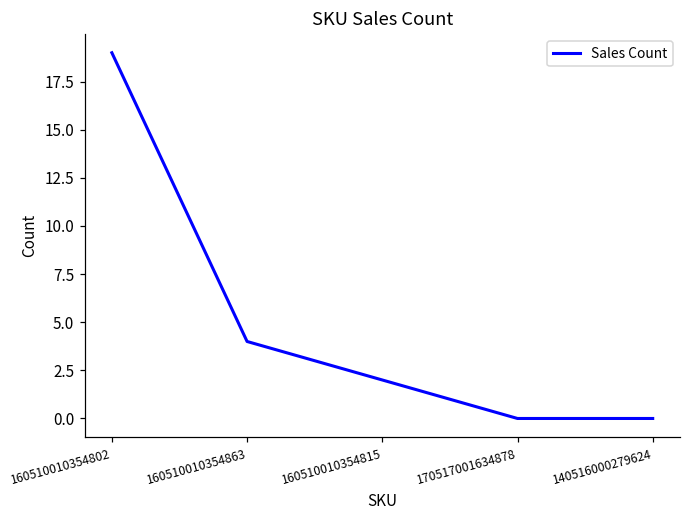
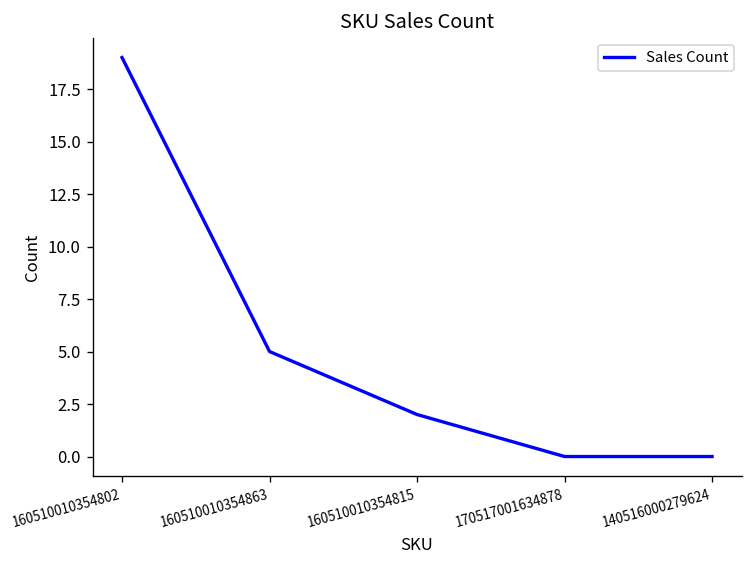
160510010354863: 4 -> 5
